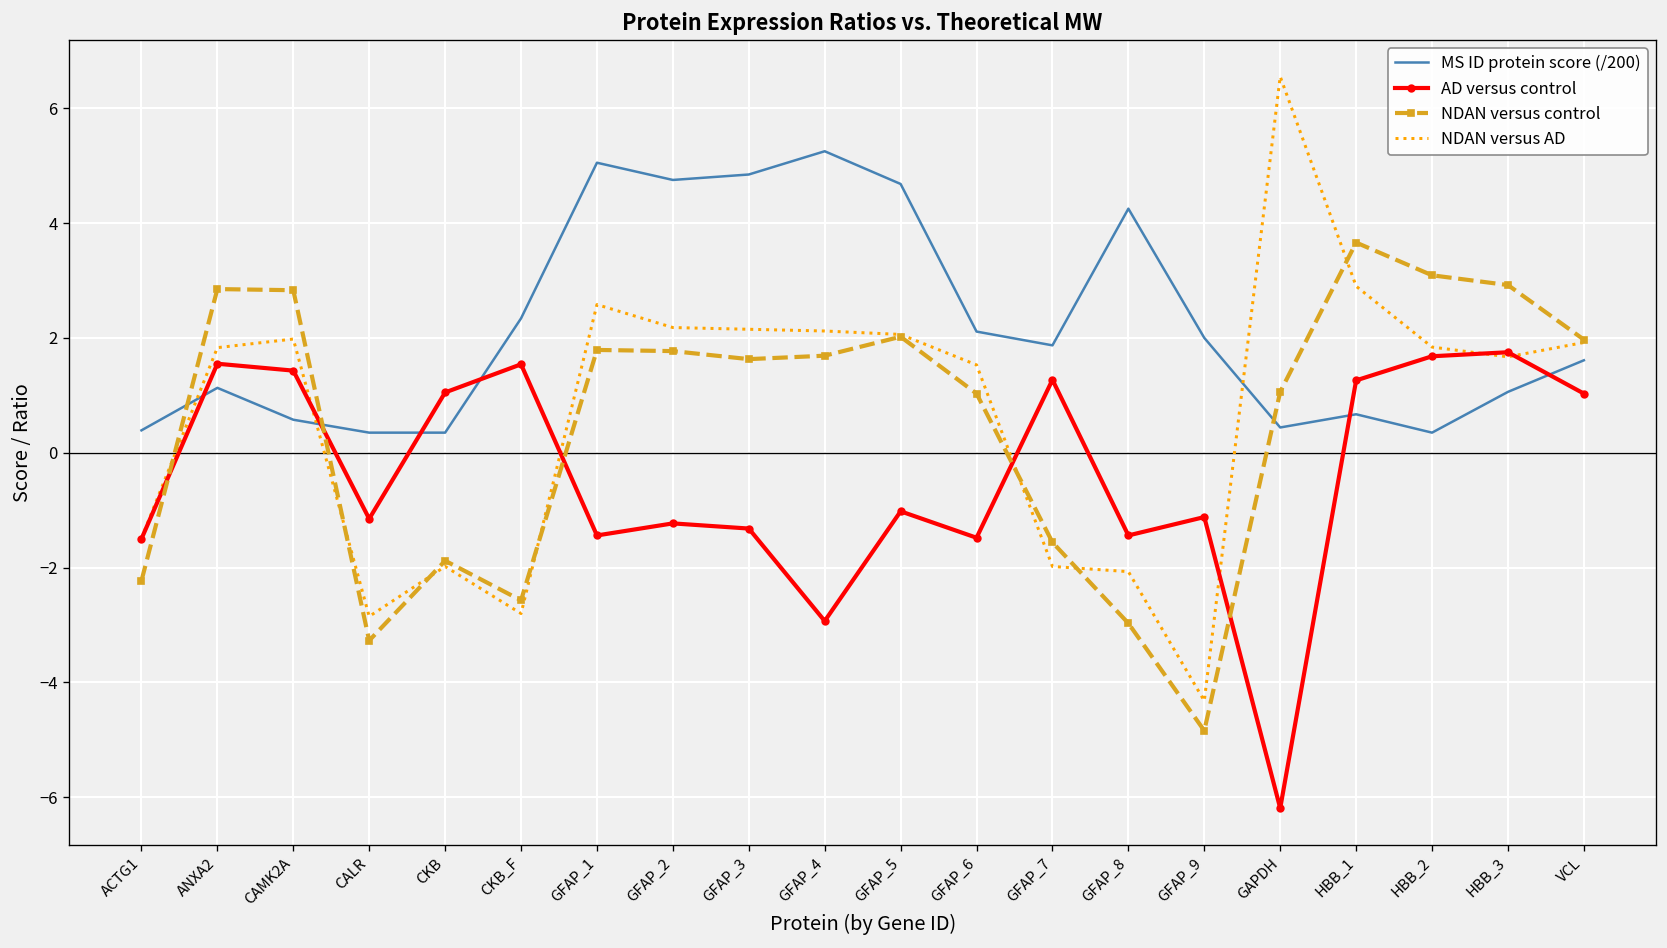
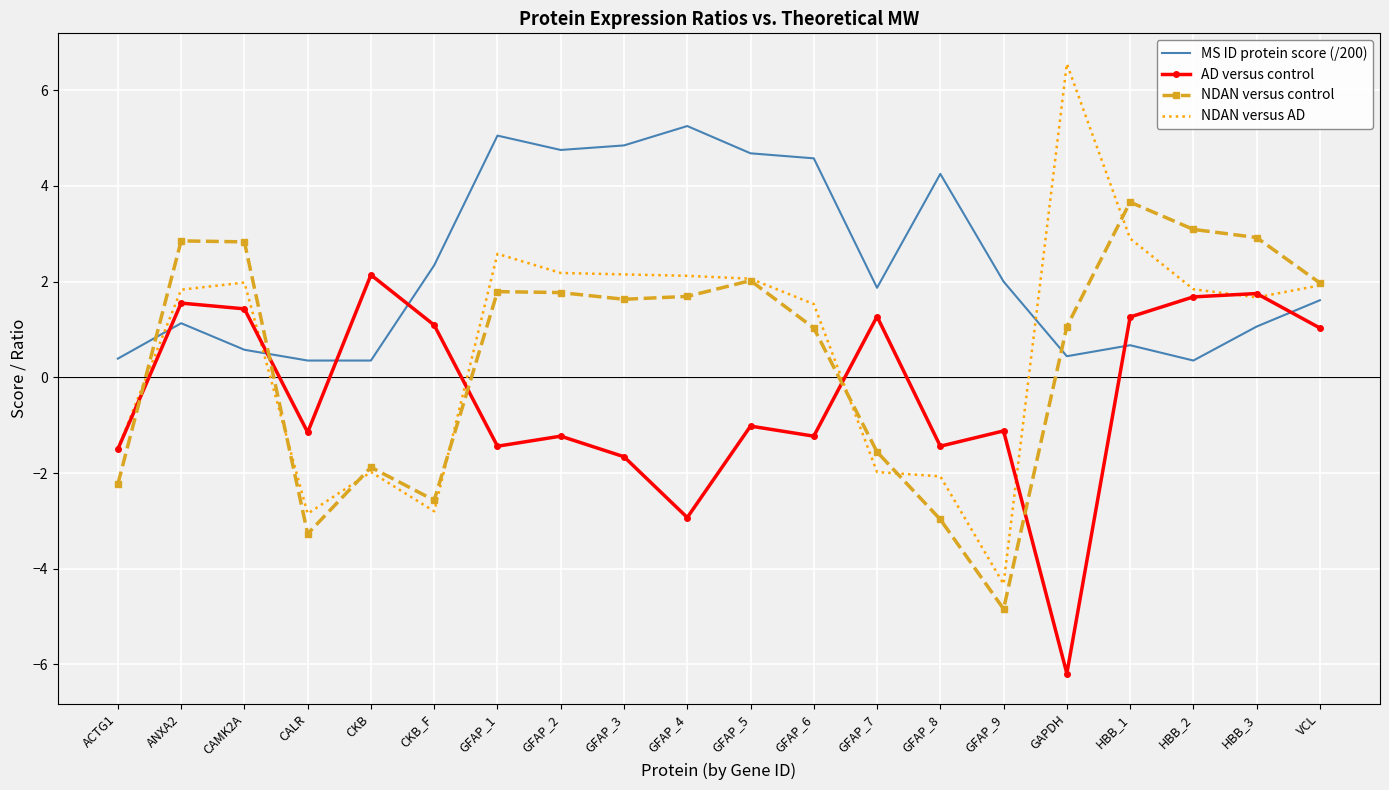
AD versus control, CKB: 1.1 -> 2.1
AD versus control, CKB_F: 1.5 -> 1.1
AD versus control, GFAP_3: -1.3 -> -1.7
MS ID protein score (/200), GFAP_6: 2.1 -> 4.6
AD versus control, GFAP_6: -1.5 -> -1.2
